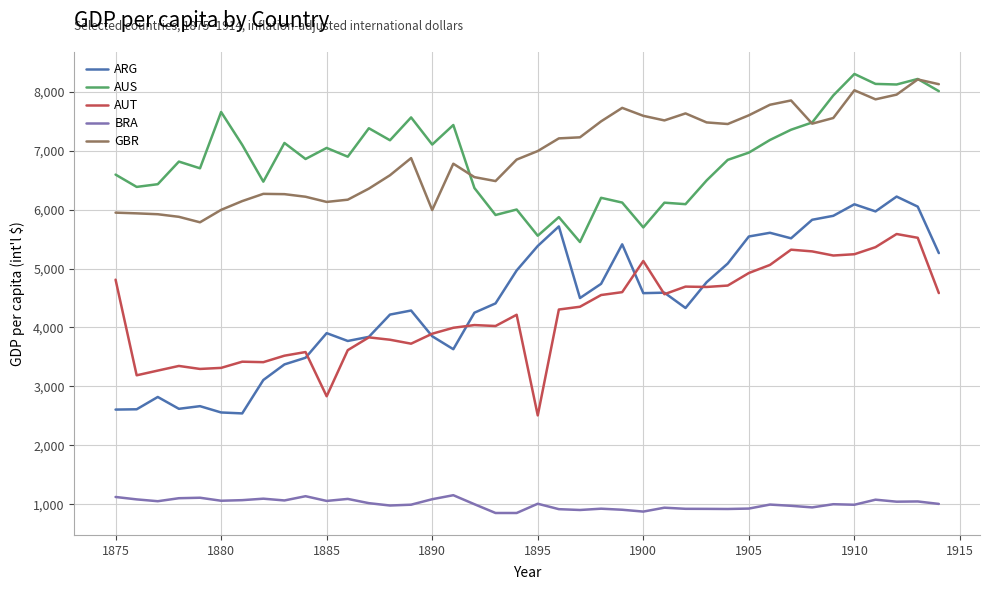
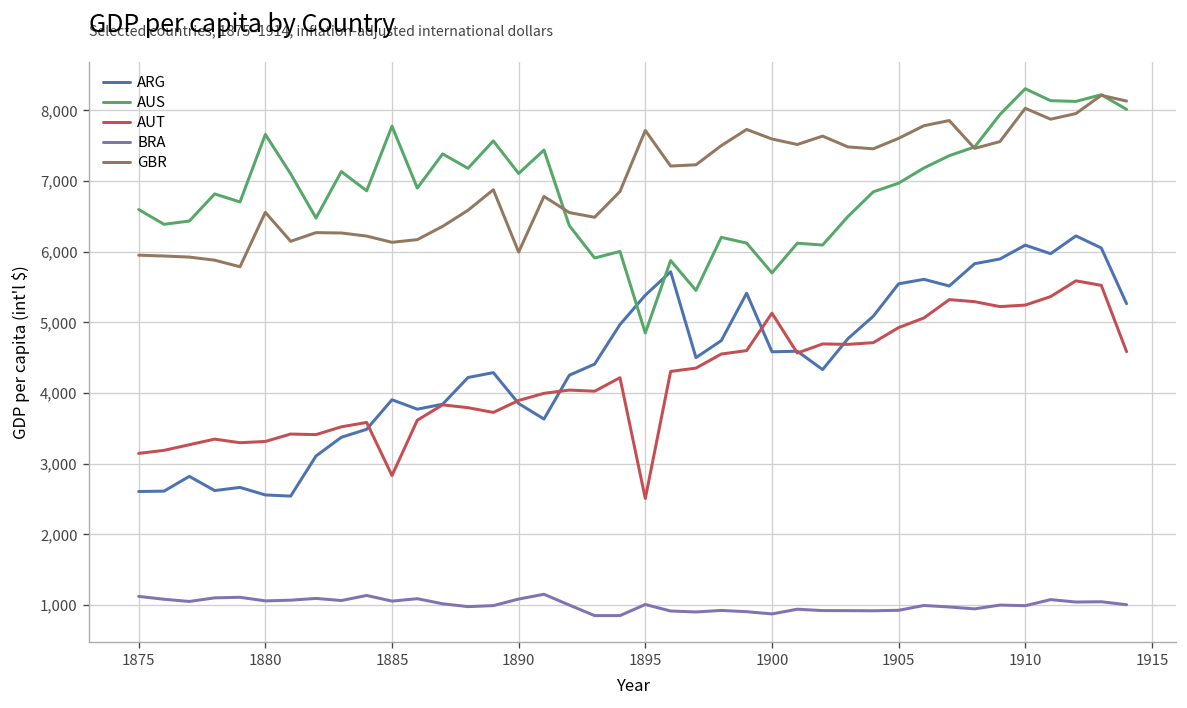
AUT, 1875: 4,800 -> 3,100
GBR, 1880: 6,000 -> 6,600
AUS, 1885: 7,000 -> 7,800
AUS, 1895: 5,600 -> 4,800
GBR, 1895: 7,000 -> 7,700
